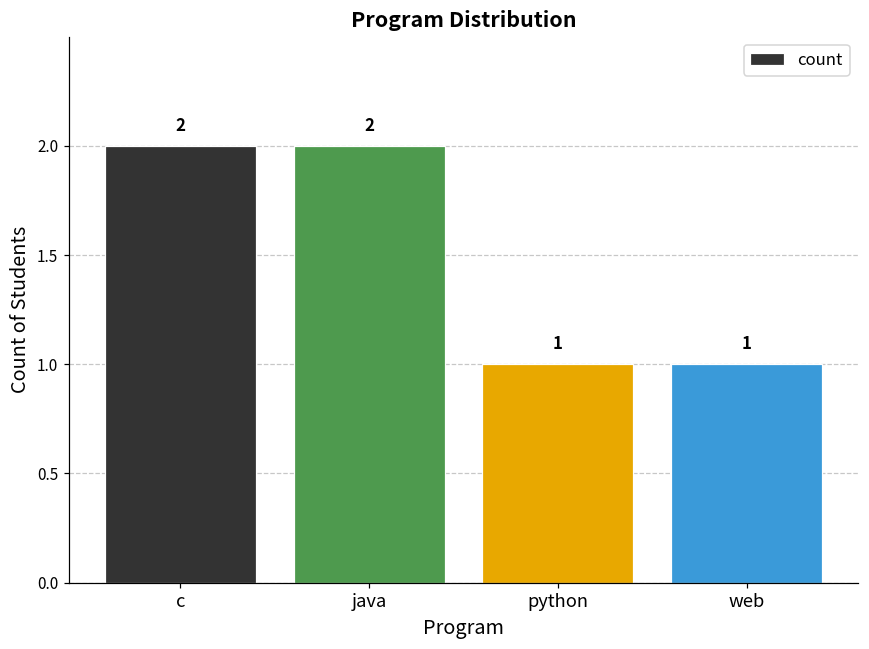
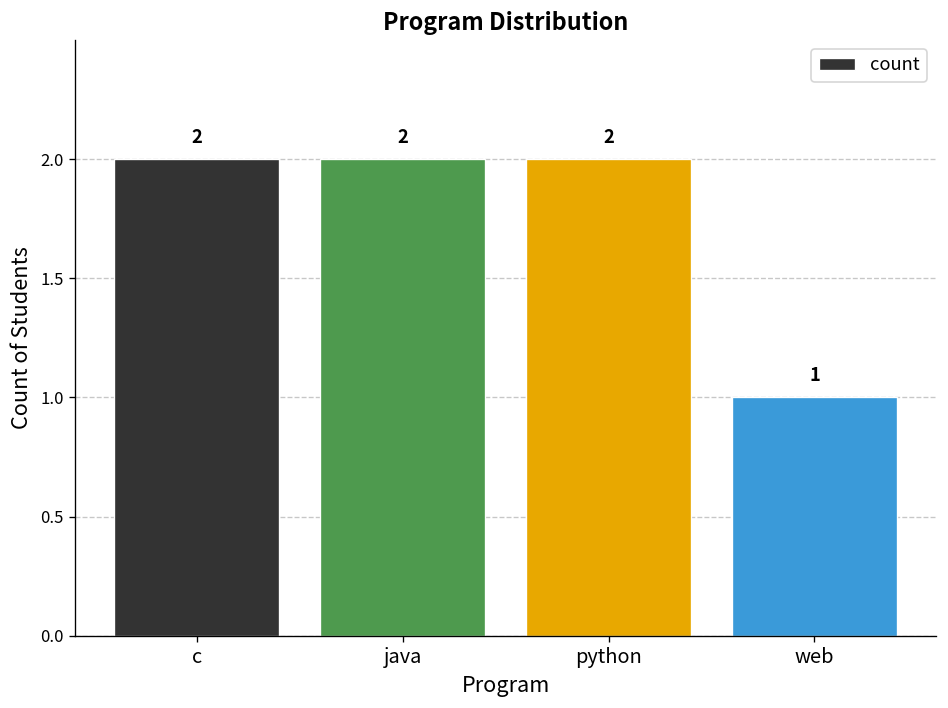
python: 1 -> 2
